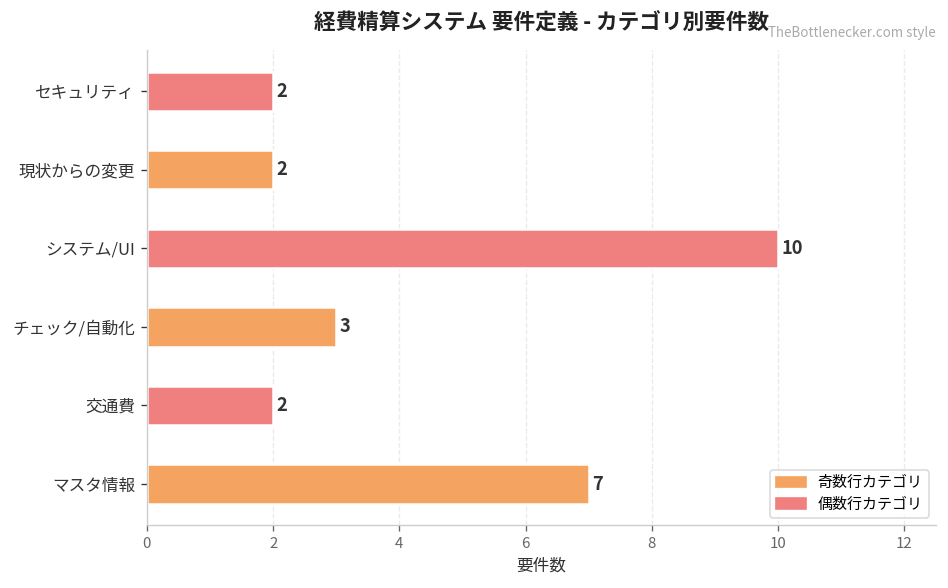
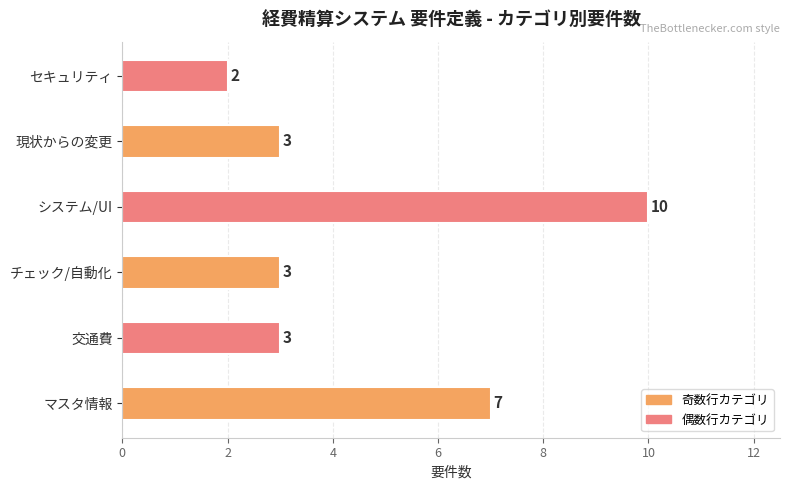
現状からの変更: 2 -> 3
交通費: 2 -> 3
